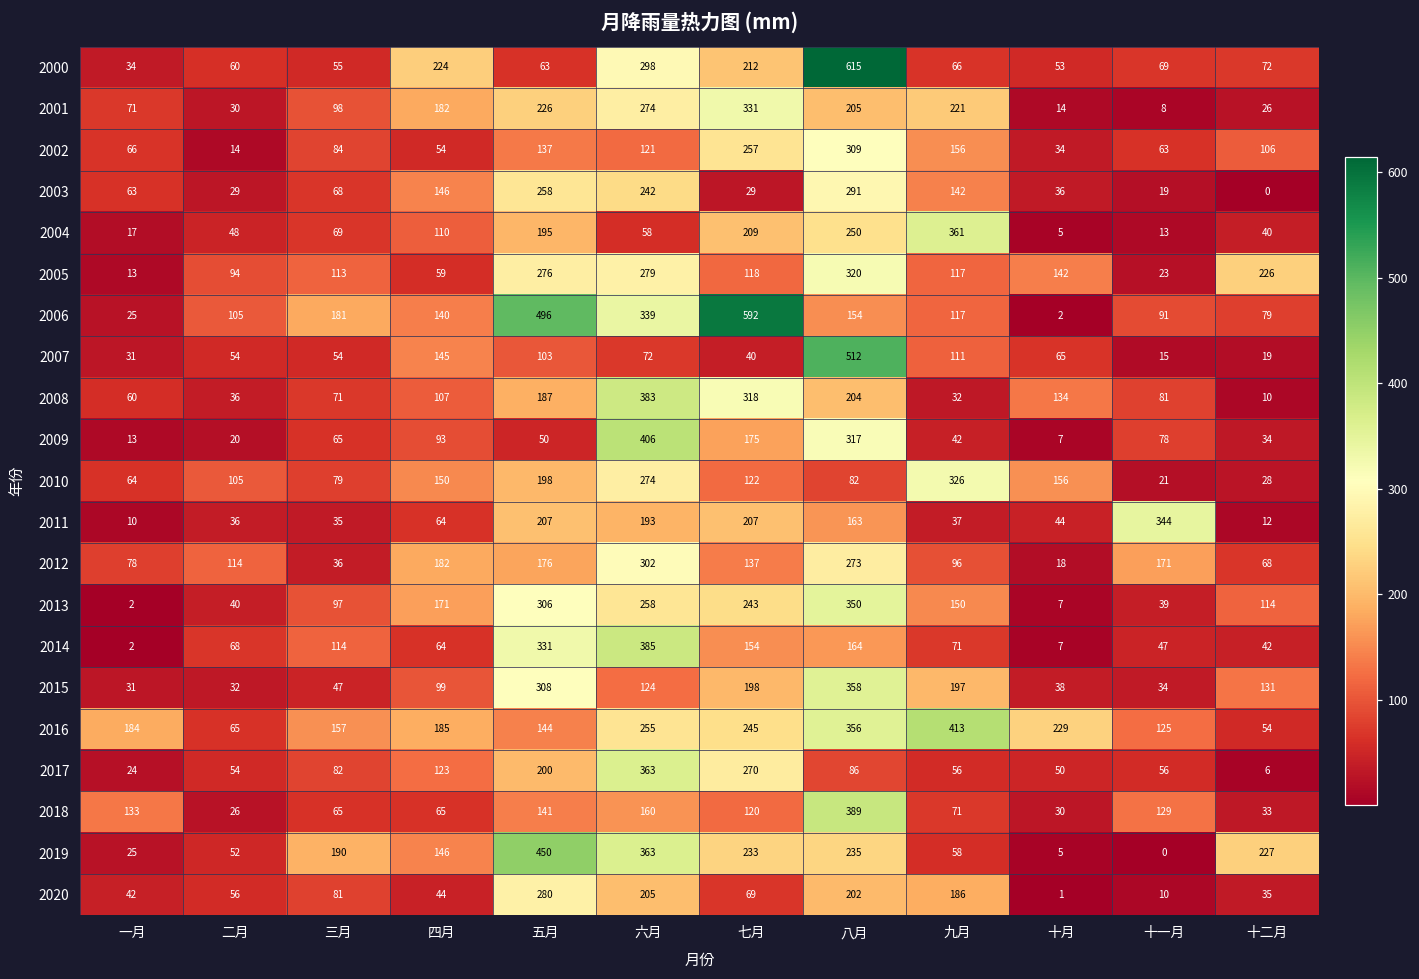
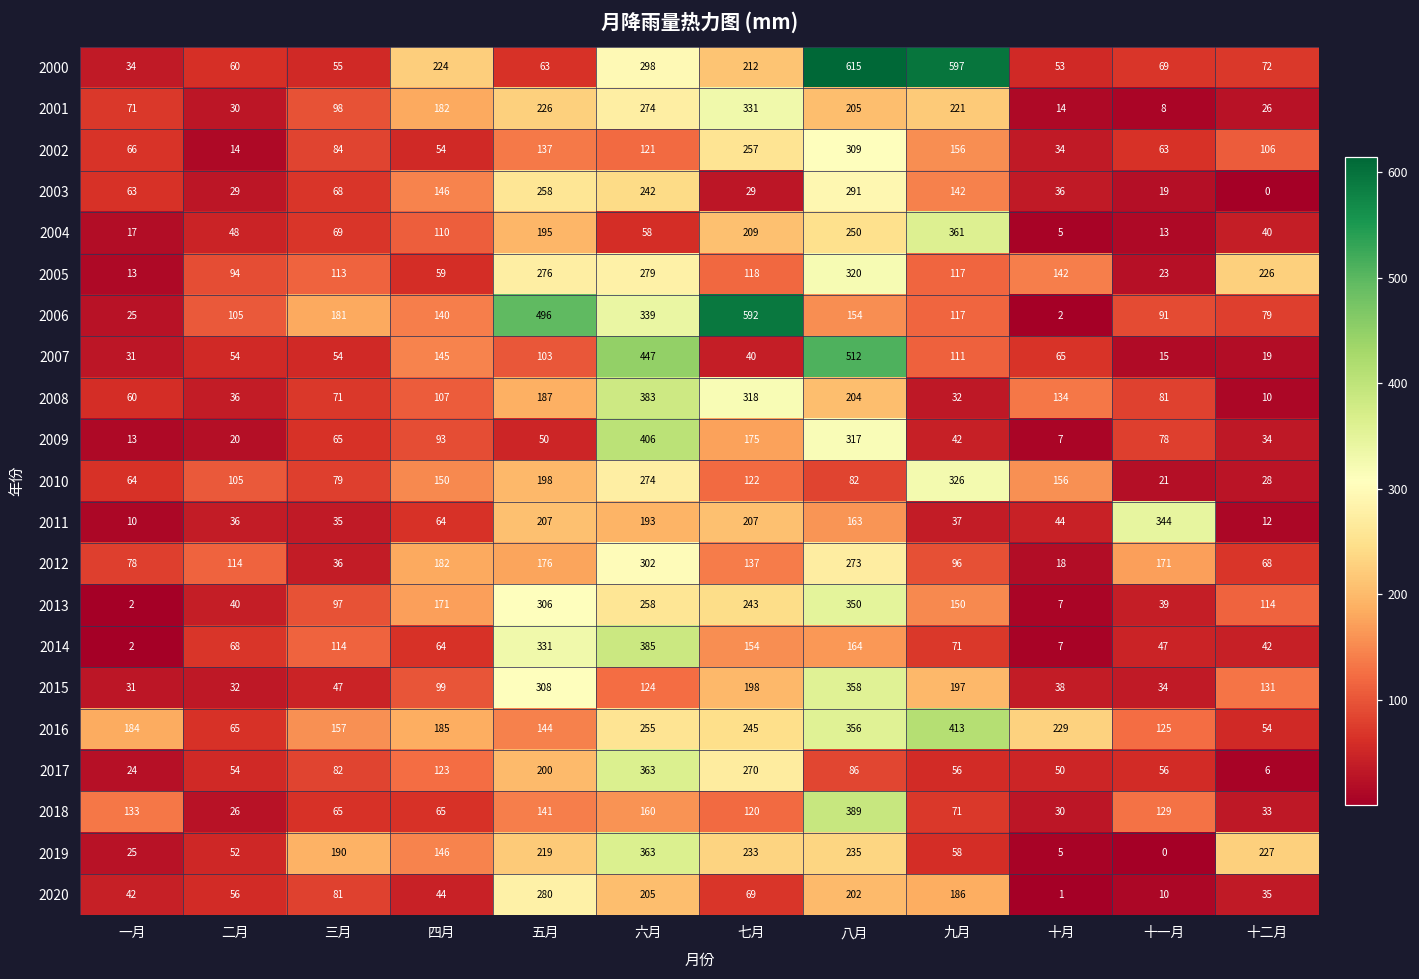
2000, 九月: 66 -> 597
2007, 六月: 72 -> 447
2019, 五月: 450 -> 219
